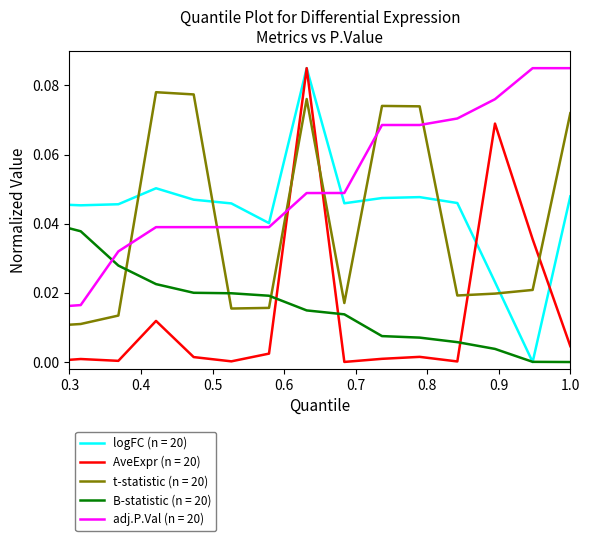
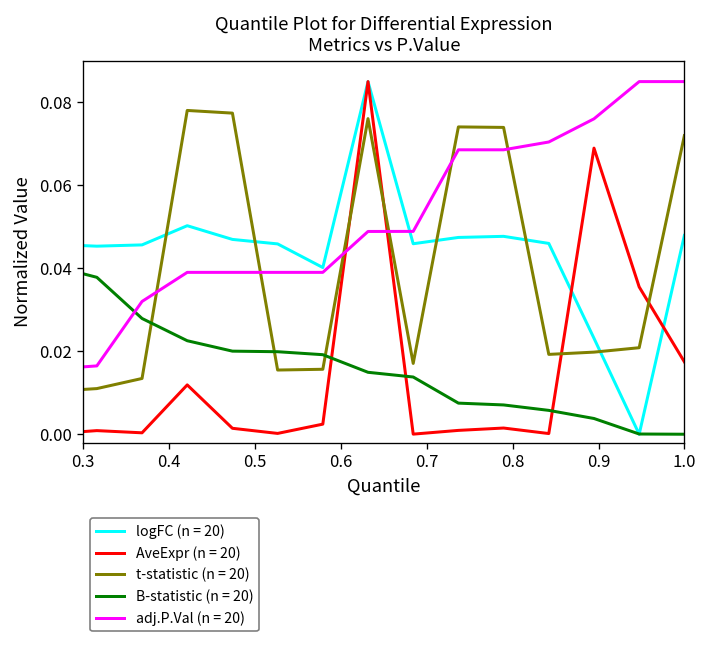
AveExpr (n = 20), 1.0: 0.005 -> 0.017
